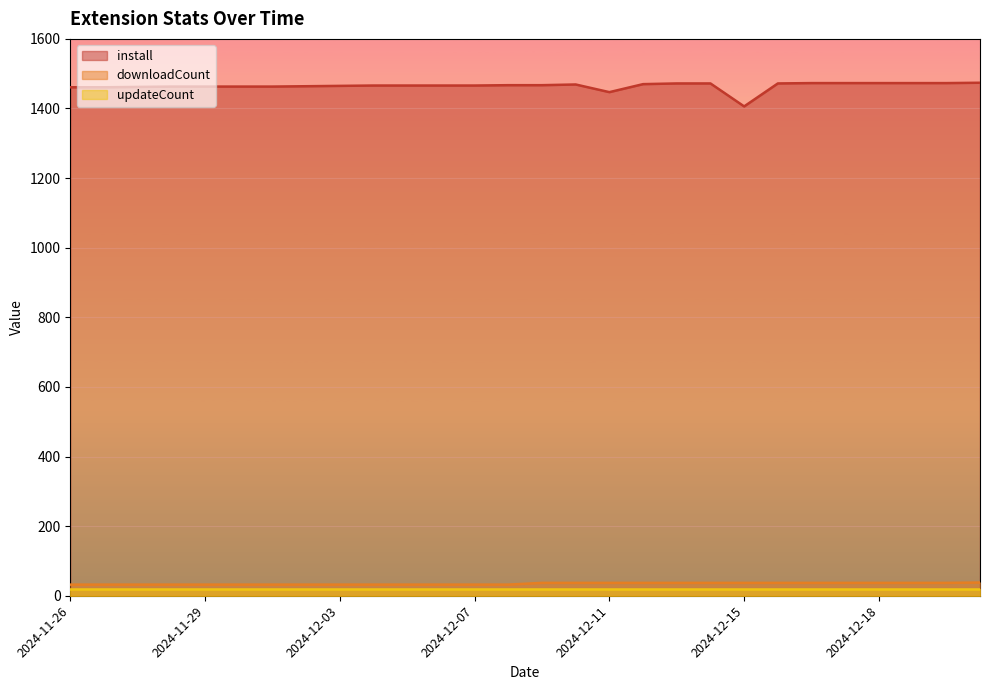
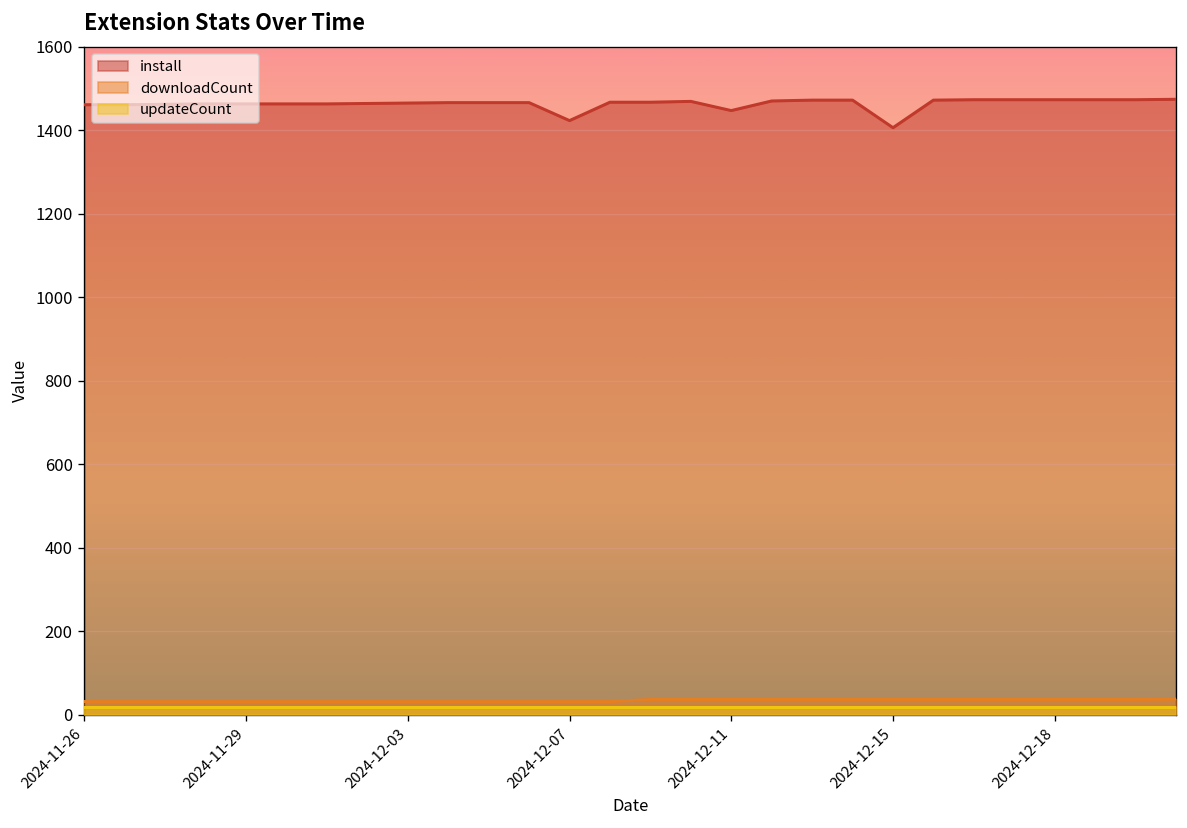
install, 2024-12-07: 1470 -> 1420
